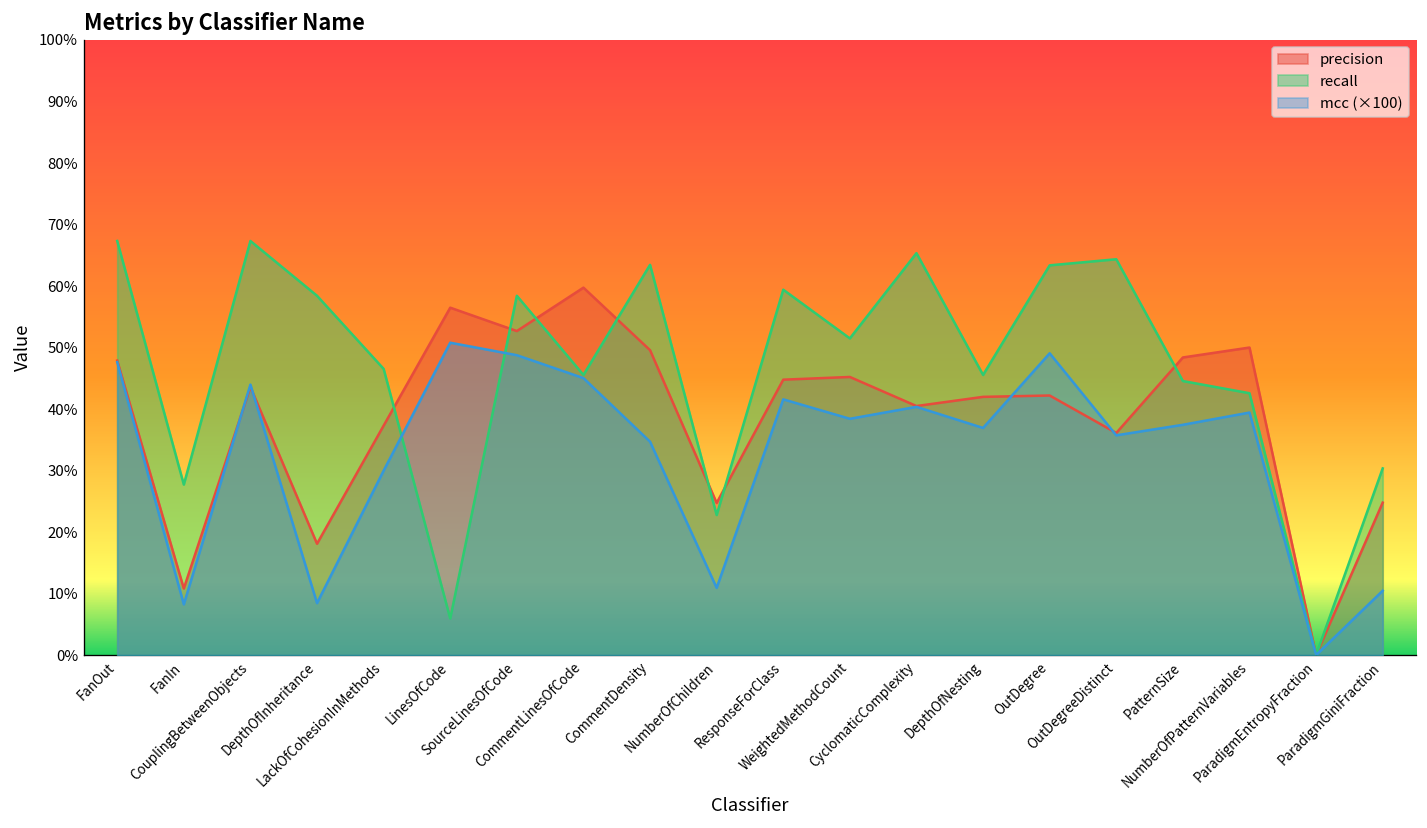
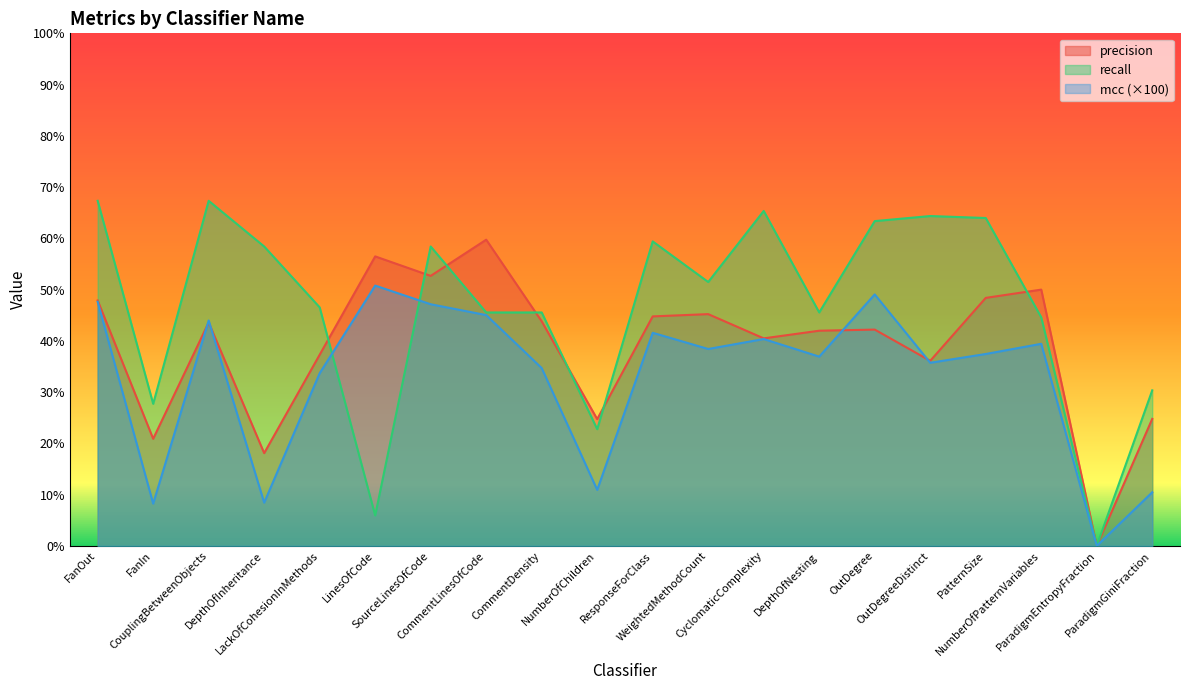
precision, FanIn: 11% -> 21%
mcc (×100), LackOfCohesionInMethods: 30% -> 34%
mcc (×100), SourceLinesOfCode: 49% -> 47%
precision, CommentDensity: 50% -> 44%
recall, CommentDensity: 63% -> 46%
recall, PatternSize: 45% -> 64%
recall, NumberOfPatternVariables: 43% -> 45%
